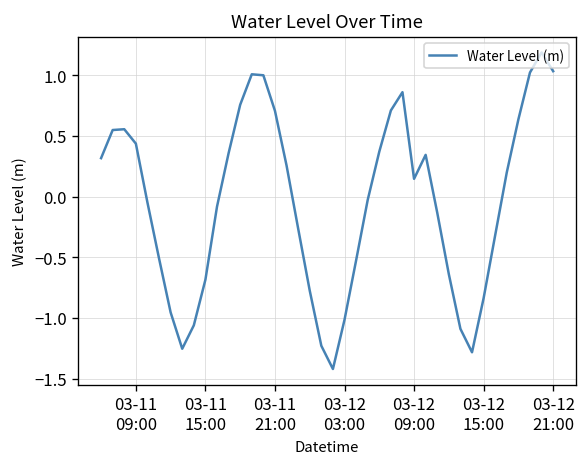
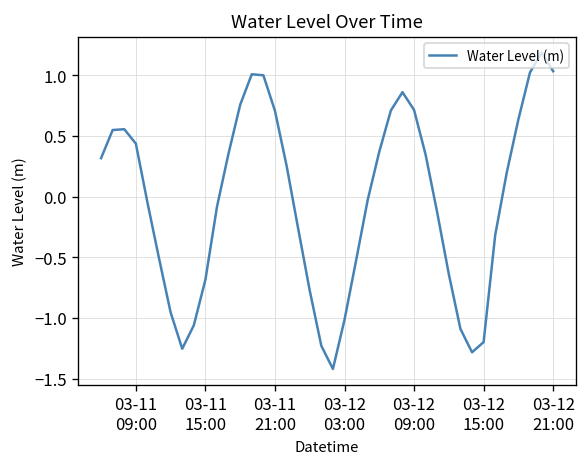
03-12 09:00: 0.15 -> 0.71
03-12 15:00: -0.84 -> -1.20
